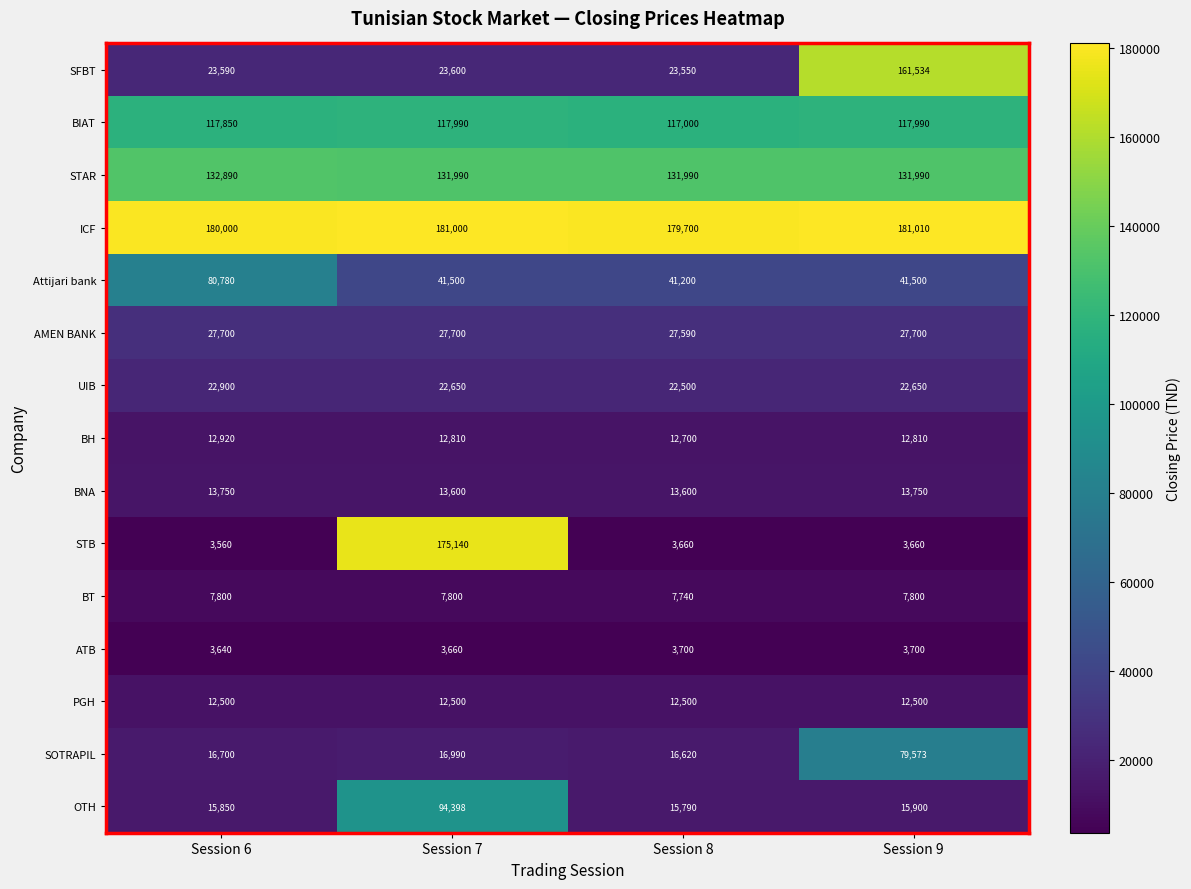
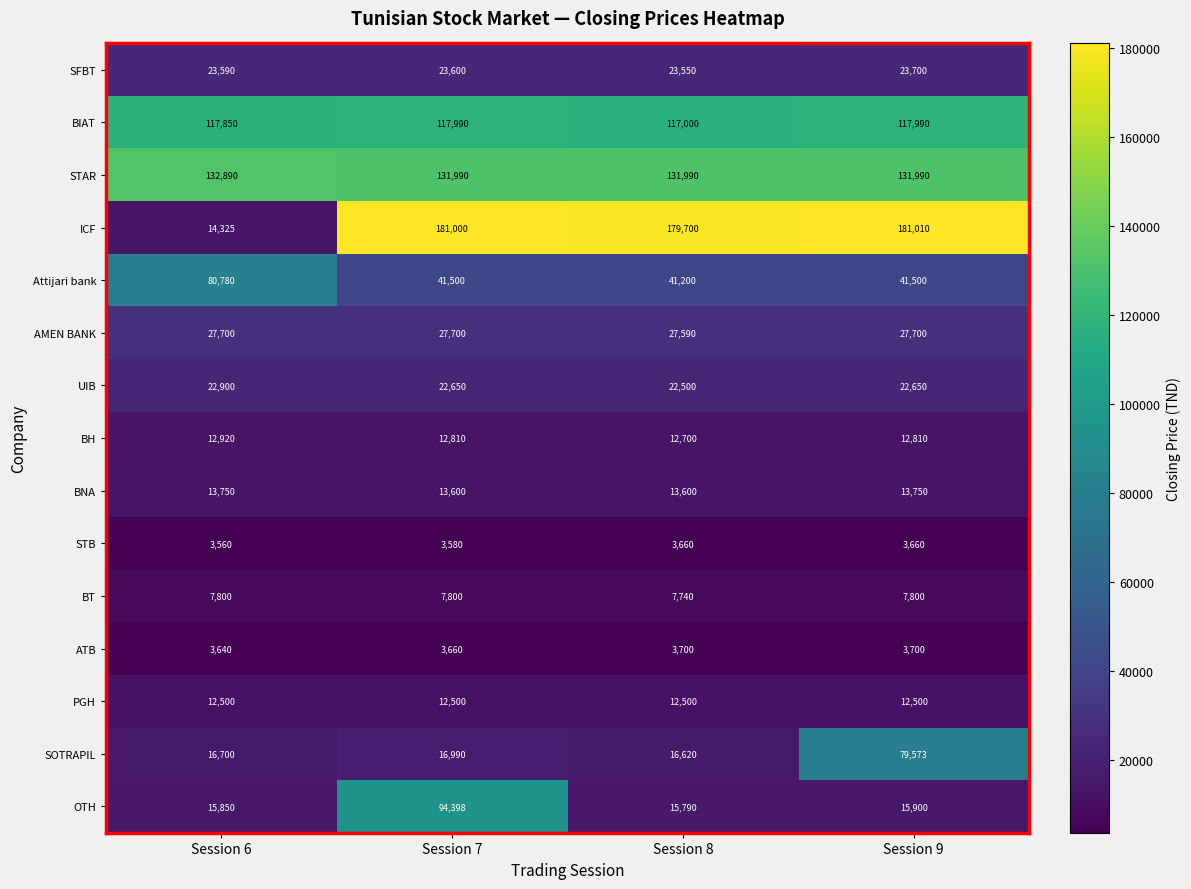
SFBT, Session 9: 161,534 -> 23,700
ICF, Session 6: 180,000 -> 14,325
STB, Session 7: 175,140 -> 3,580
